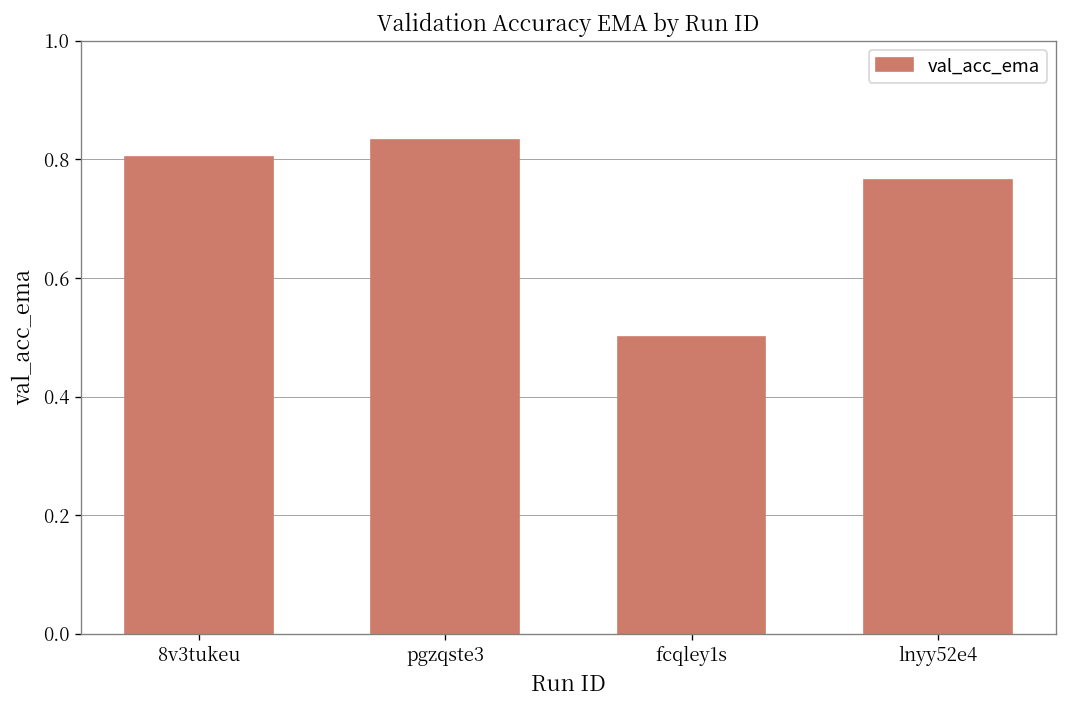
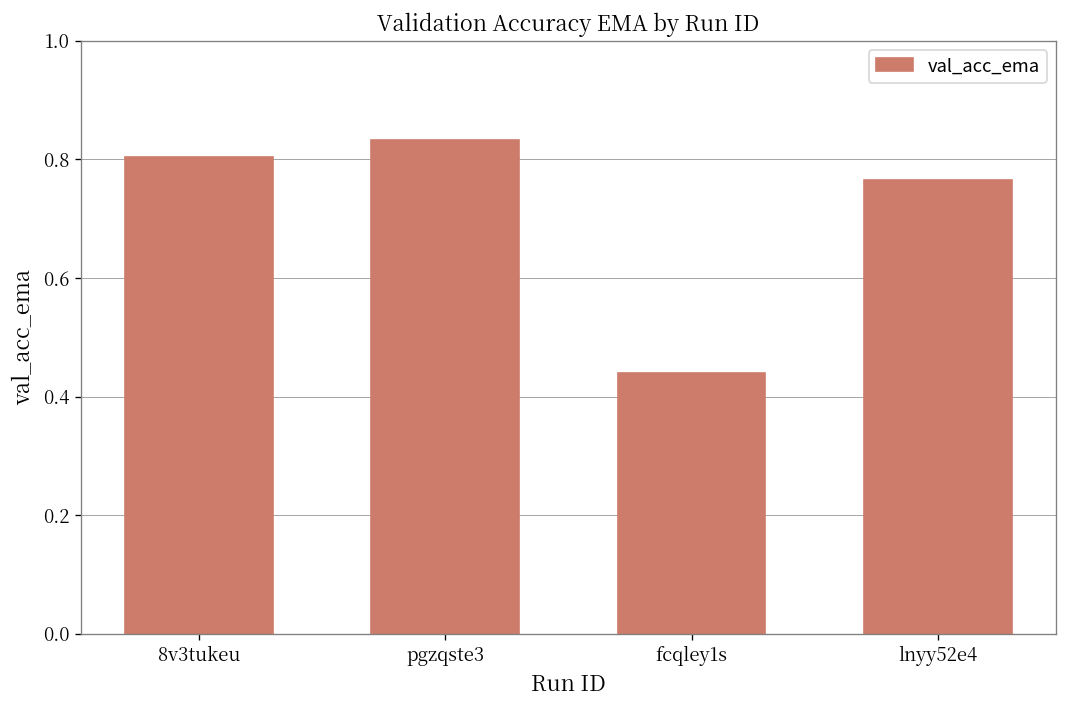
fcqley1s: 0.50 -> 0.44
